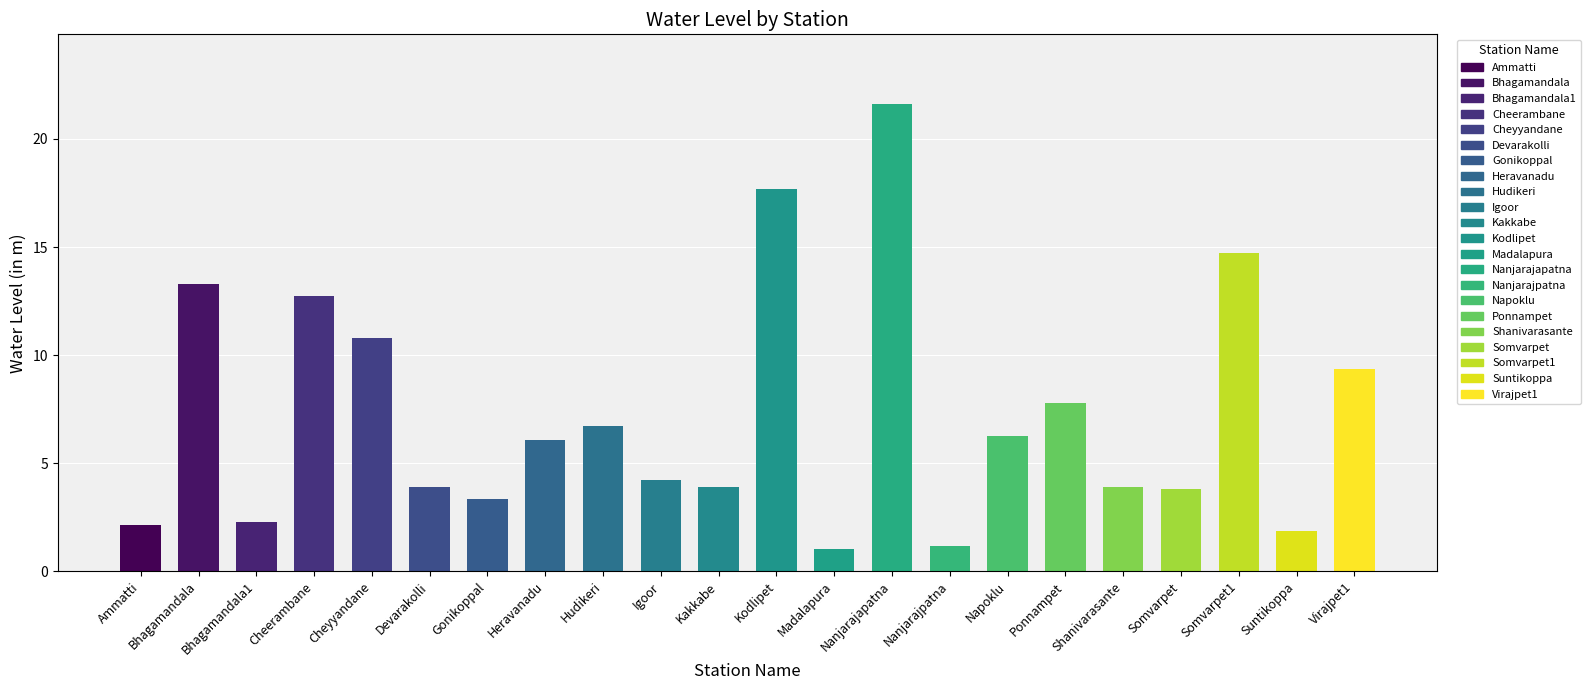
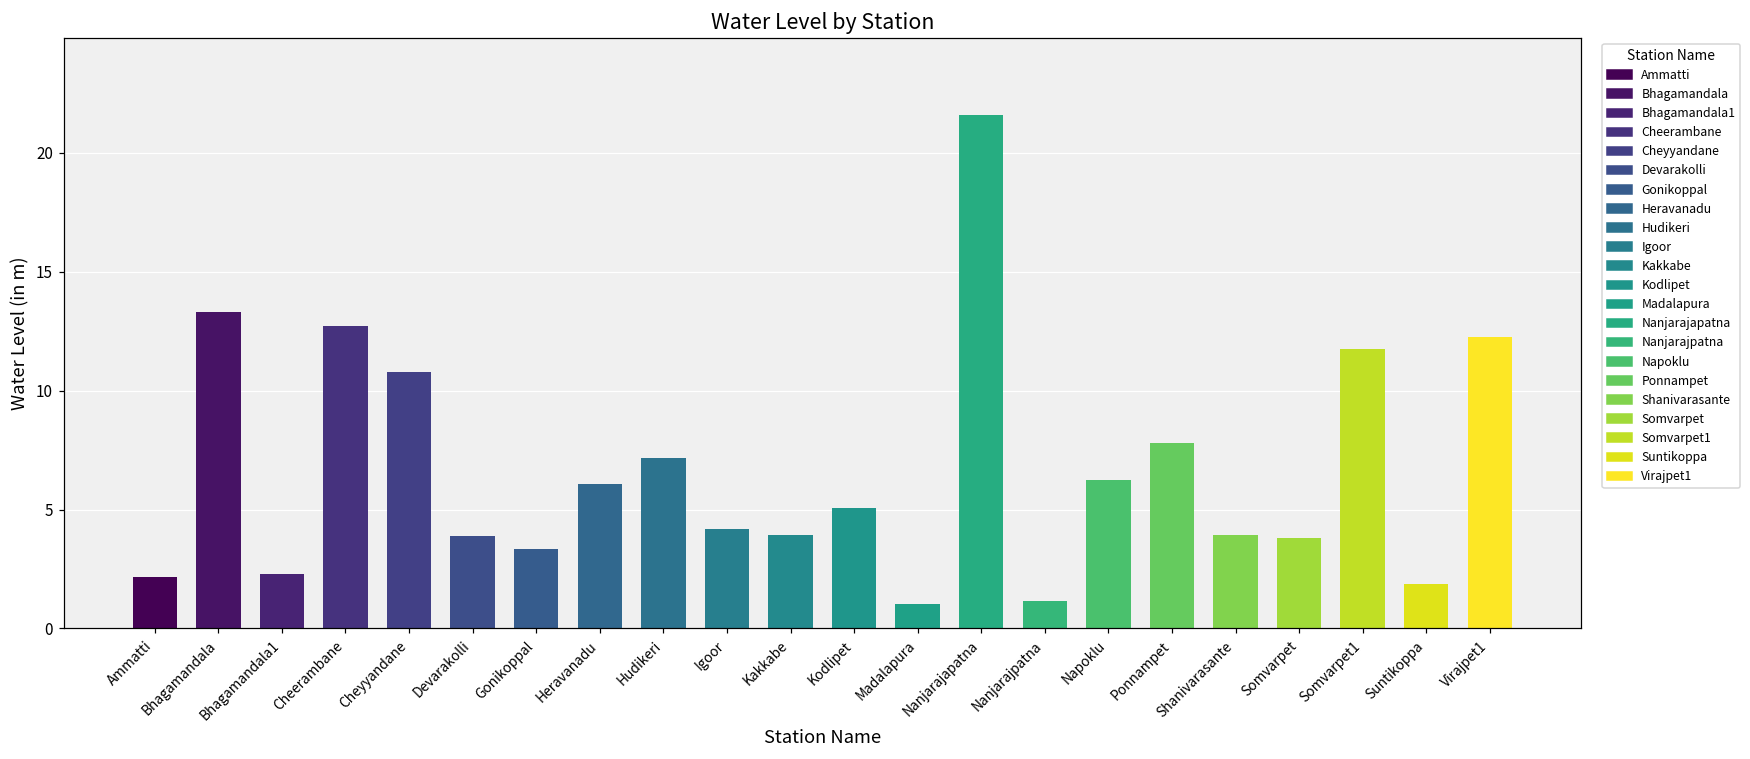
Hudikeri: 6.7 -> 7.2
Kodlipet: 17.7 -> 5.1
Somvarpet1: 14.7 -> 11.8
Virajpet1: 9.4 -> 12.3
